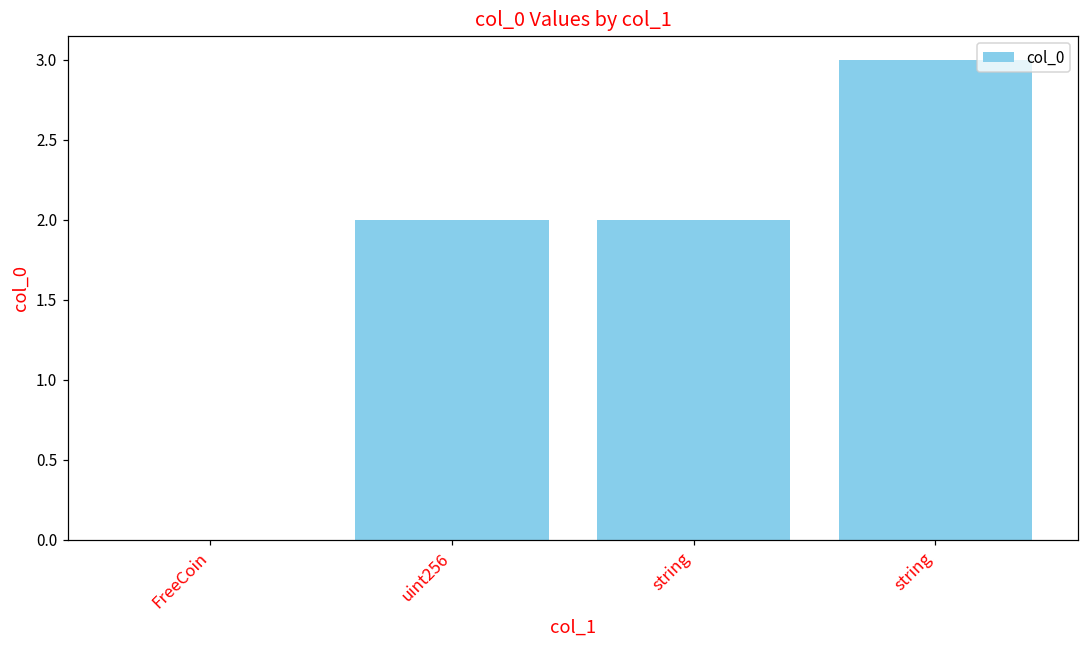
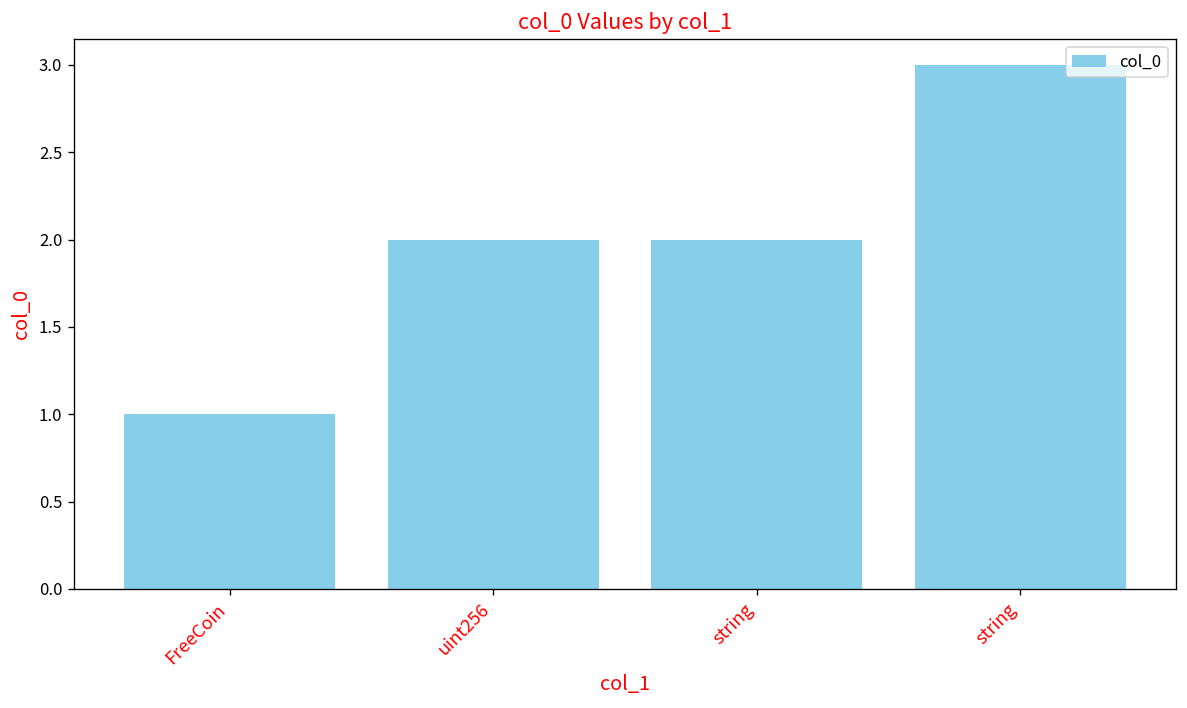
FreeCoin: 0 -> 1
